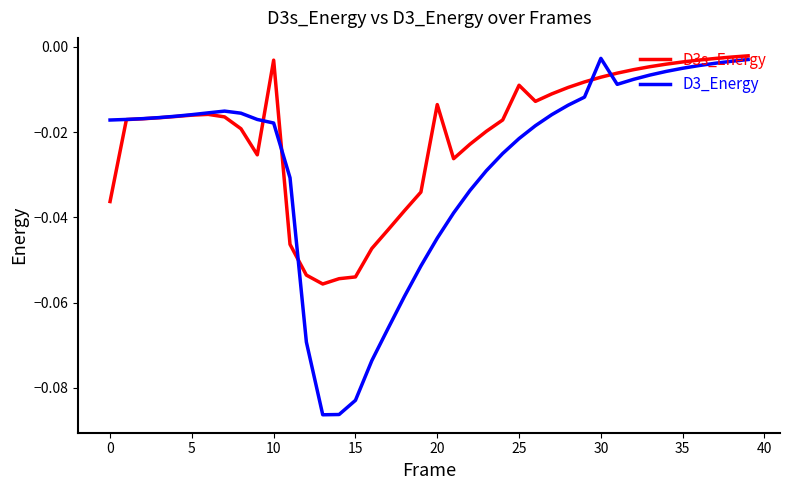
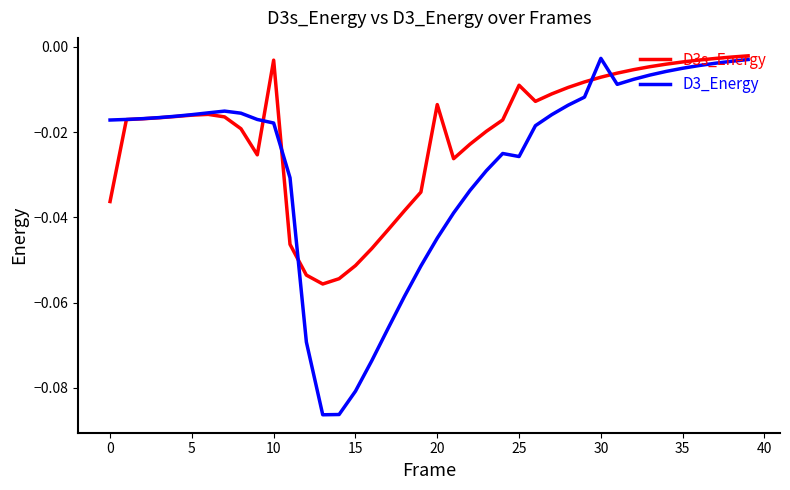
D3s_Energy, 15: -0.054 -> -0.051
D3_Energy, 15: -0.083 -> -0.081
D3_Energy, 25: -0.021 -> -0.026
